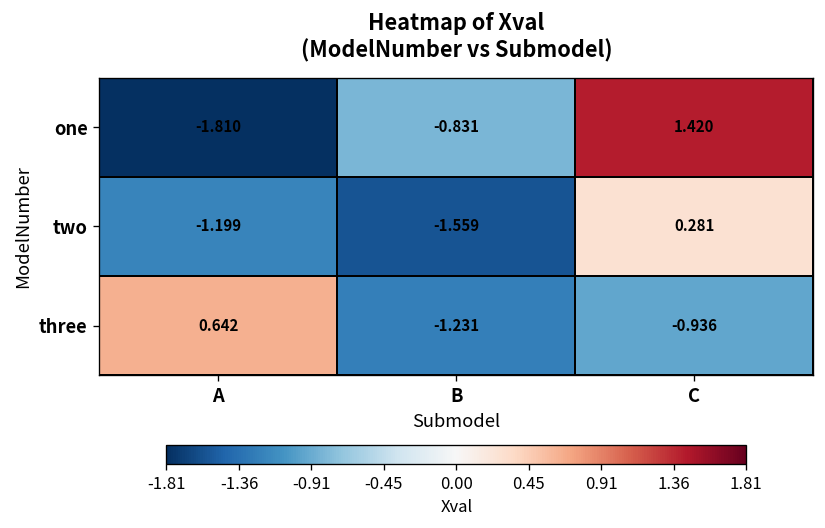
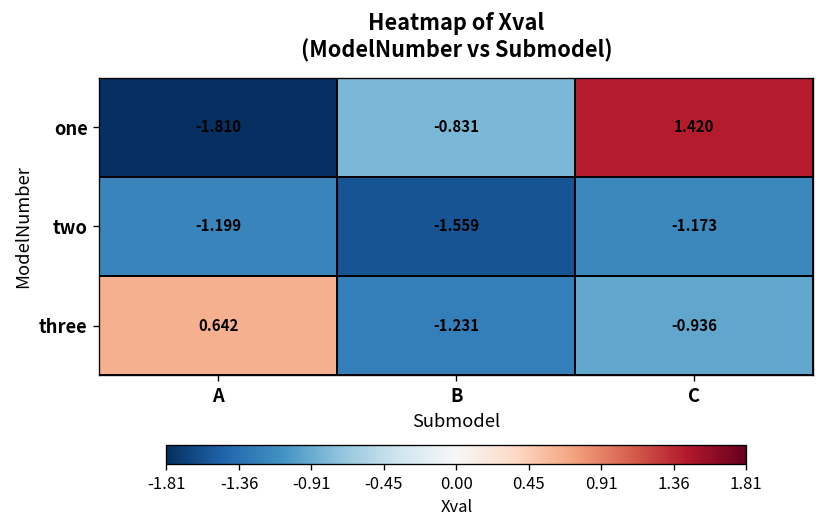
two, C: 0.281 -> -1.173
